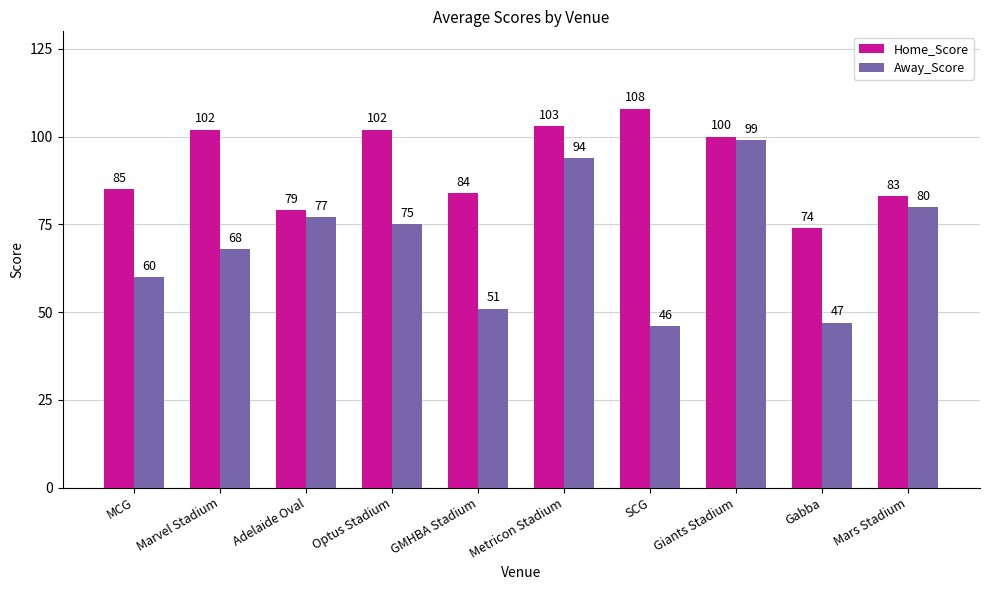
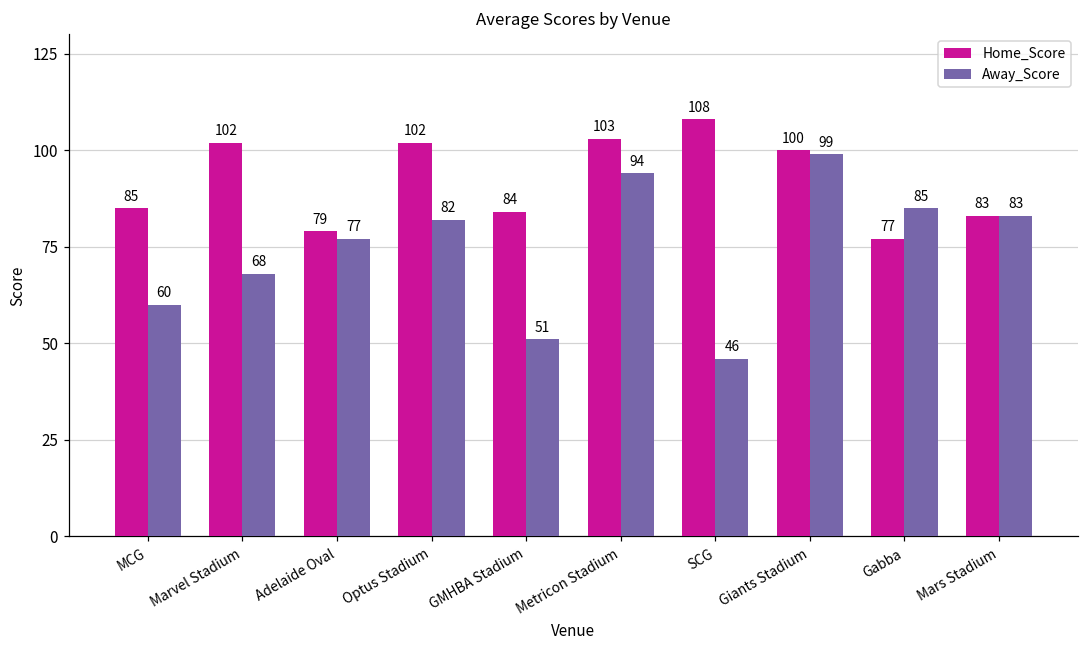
Away_Score, Optus Stadium: 75 -> 82
Home_Score, Gabba: 74 -> 77
Away_Score, Gabba: 47 -> 85
Away_Score, Mars Stadium: 80 -> 83
